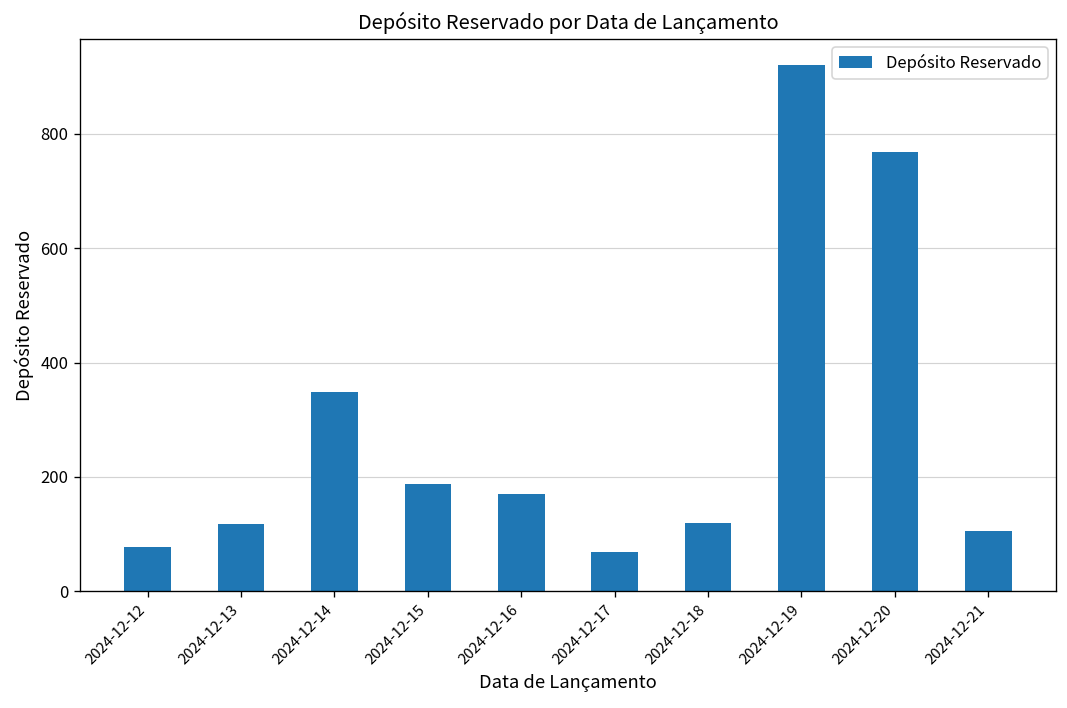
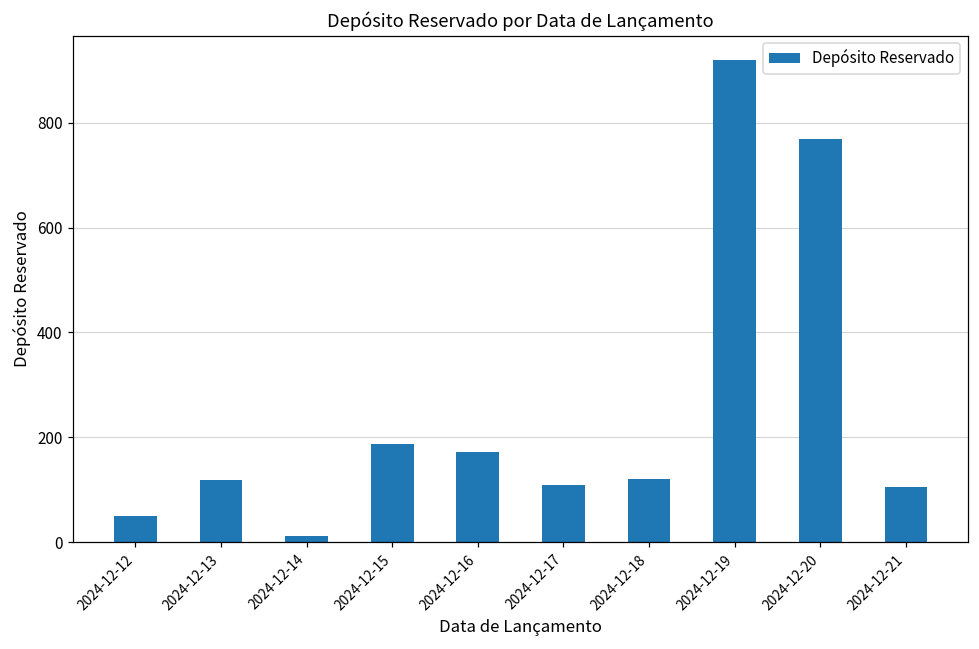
2024-12-12: 80 -> 50
2024-12-14: 350 -> 10
2024-12-17: 70 -> 110
